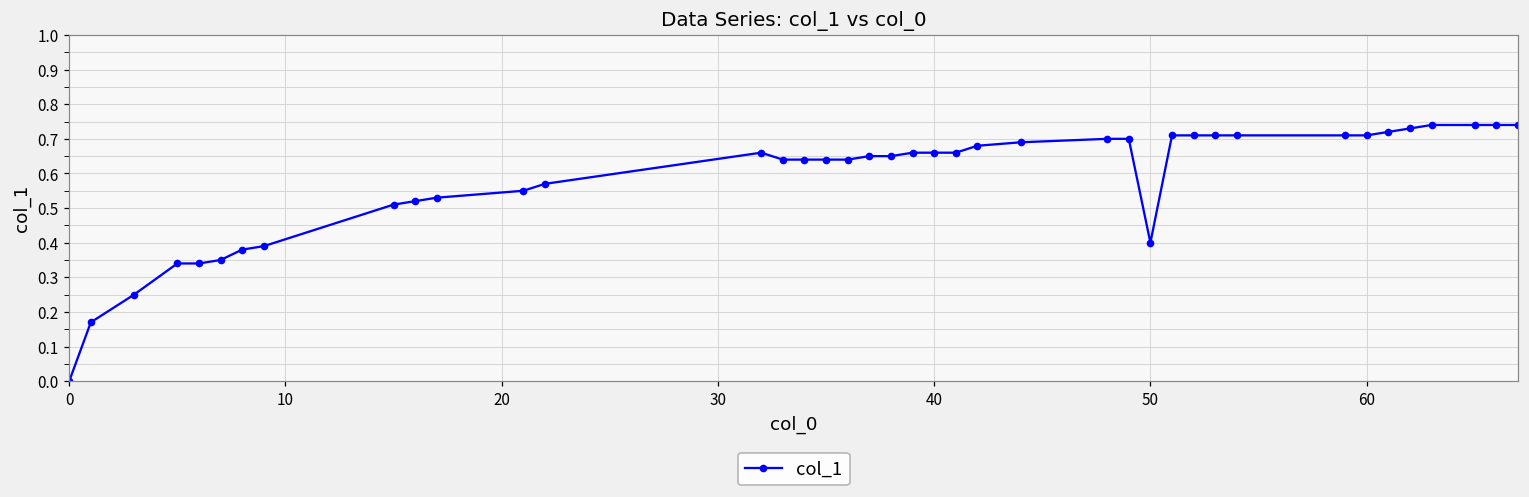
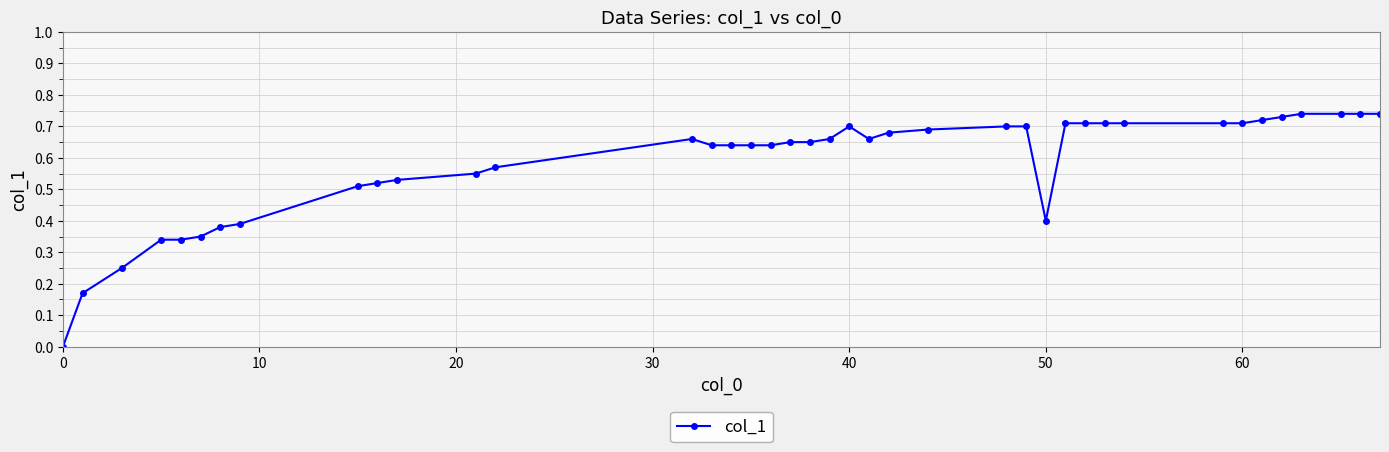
40: 0.66 -> 0.70
